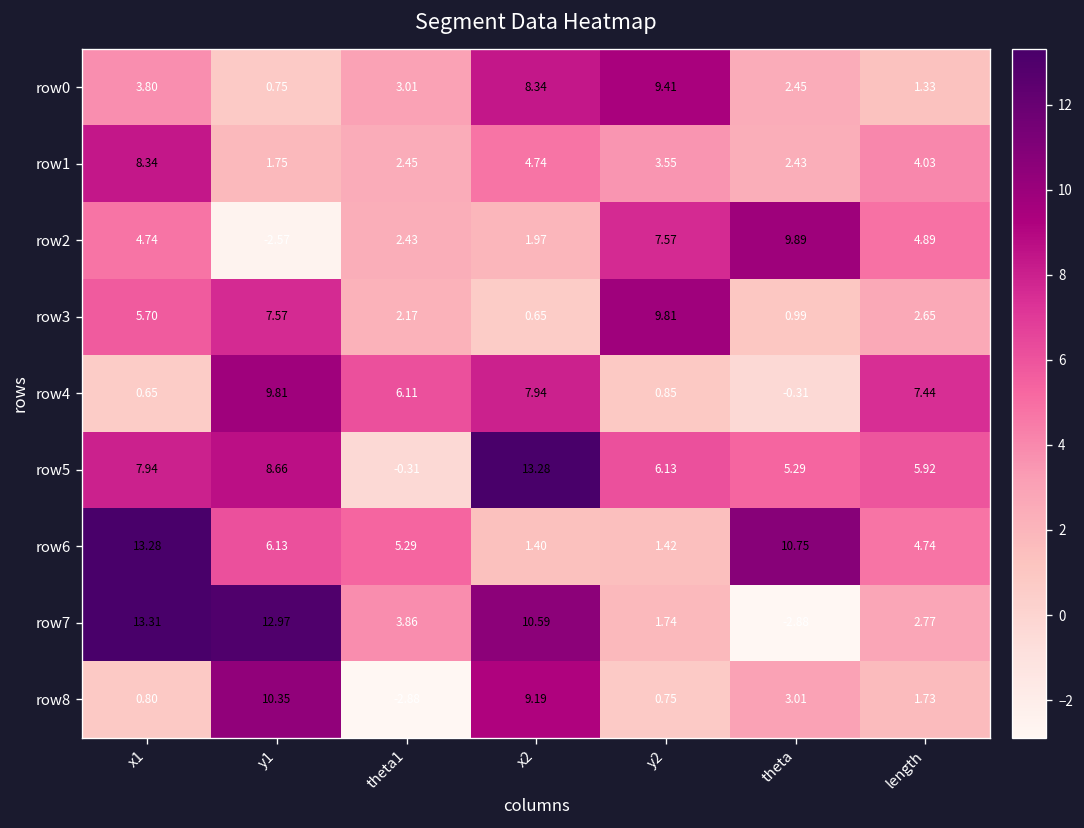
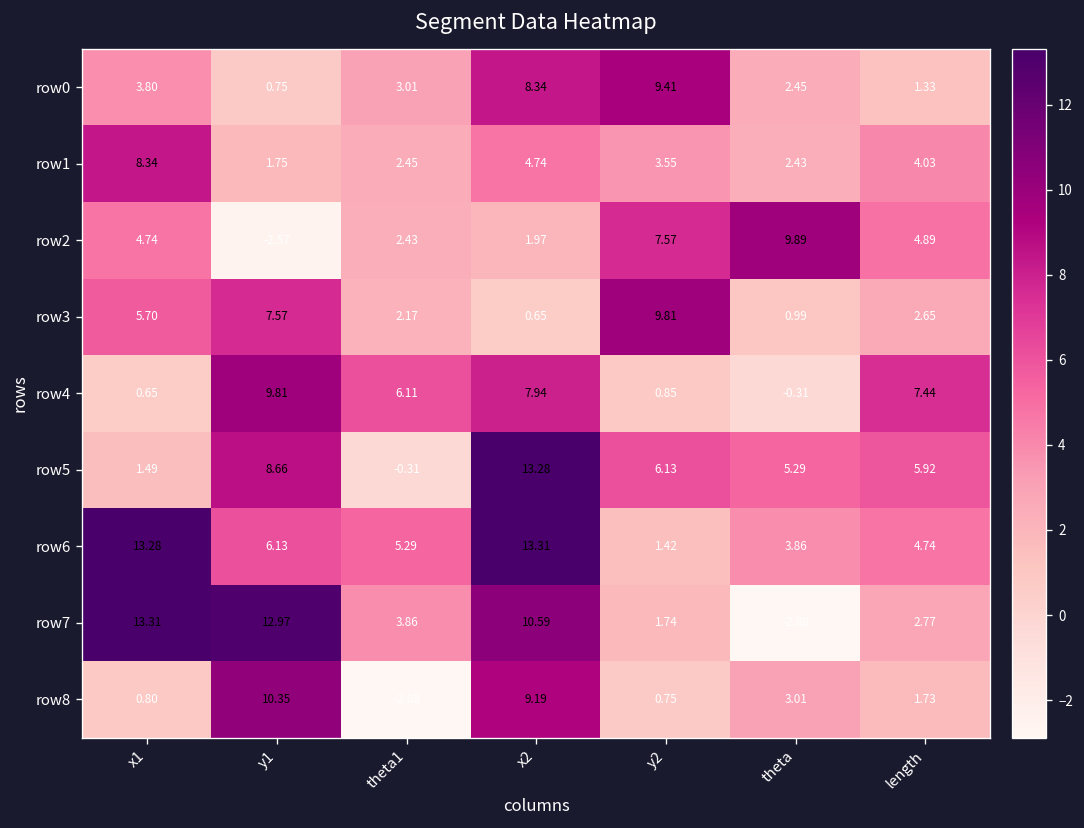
row5, x1: 7.94 -> 1.49
row6, x2: 1.40 -> 13.31
row6, theta: 10.75 -> 3.86
